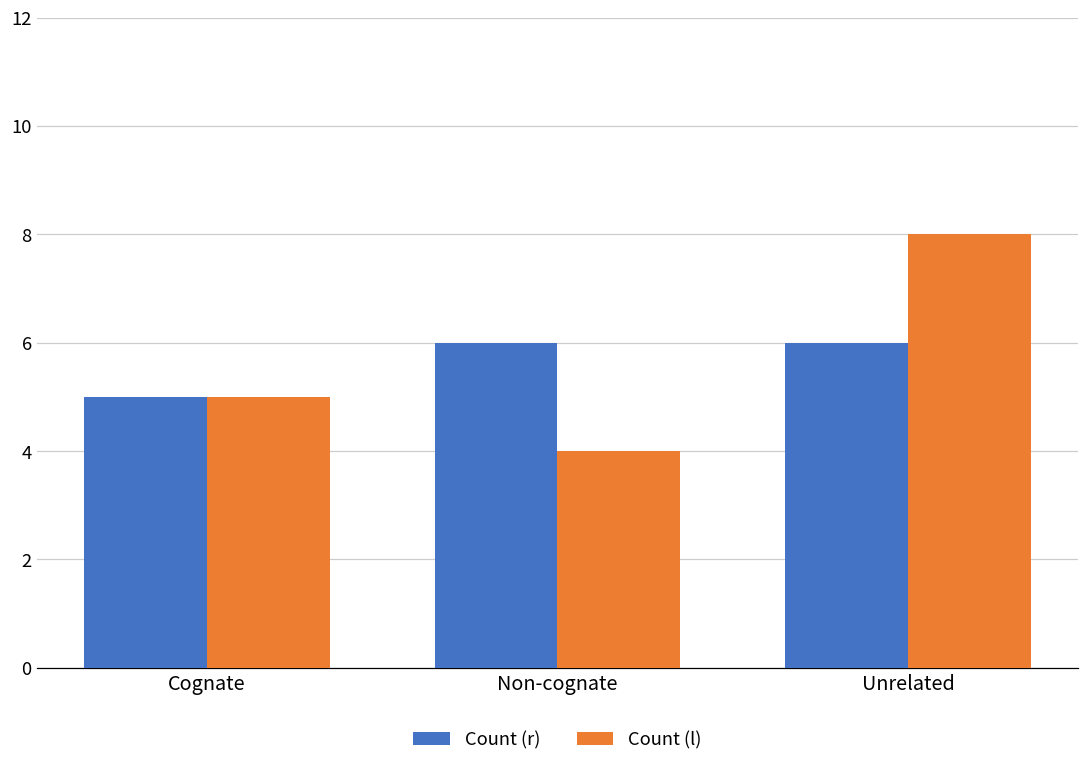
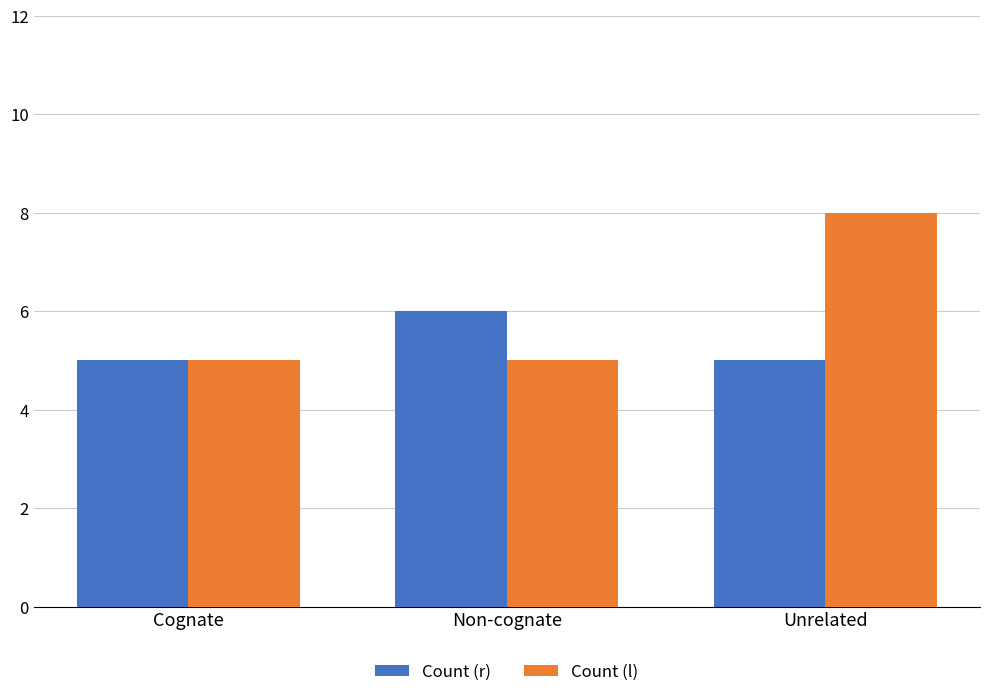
Count (l), Non-cognate: 4 -> 5
Count (r), Unrelated: 6 -> 5
